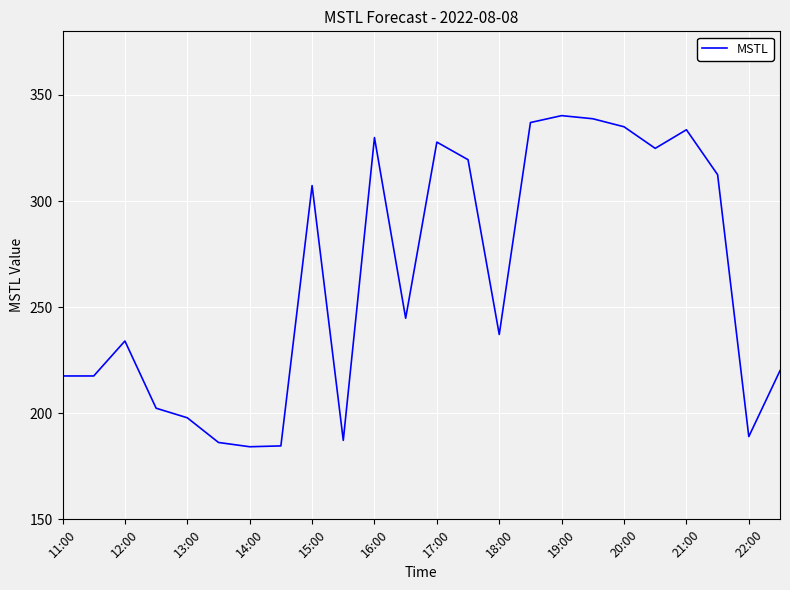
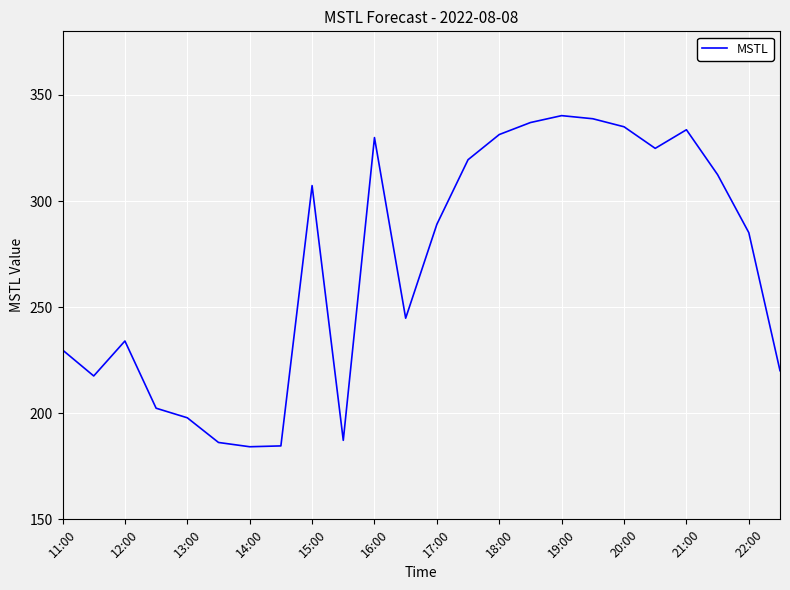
11:00: 218 -> 230
17:00: 328 -> 289
18:00: 237 -> 331
22:00: 189 -> 285
